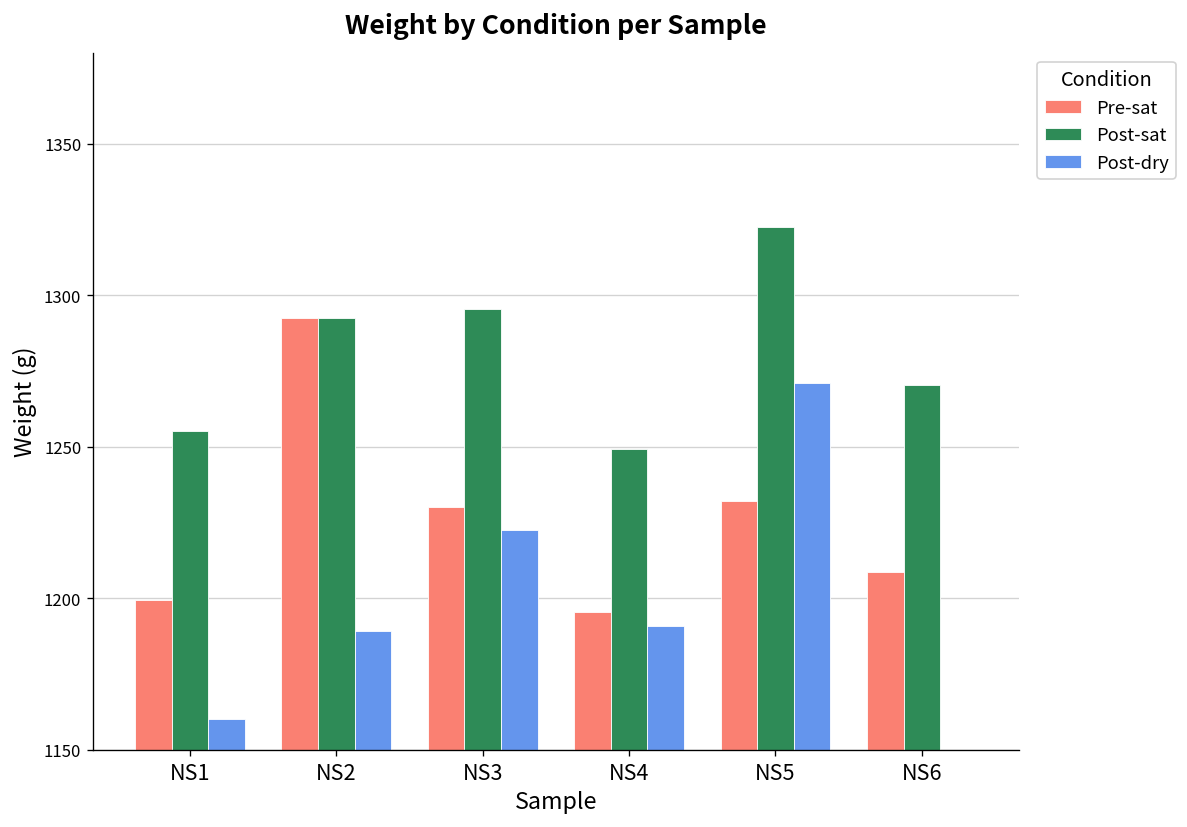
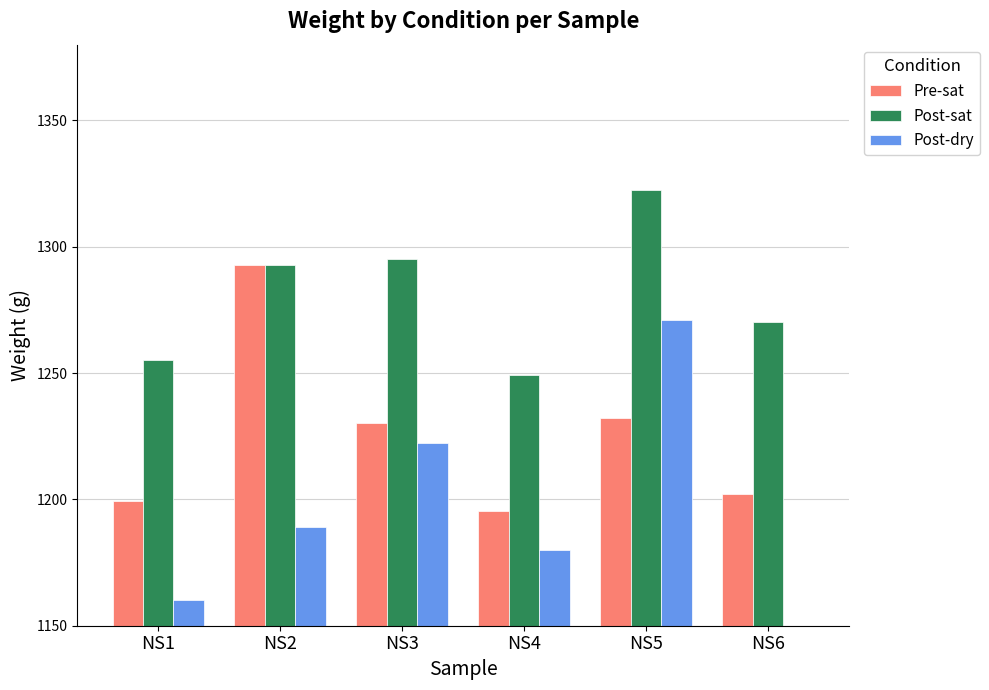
Post-dry, NS4: 1191 -> 1180
Pre-sat, NS6: 1209 -> 1202
